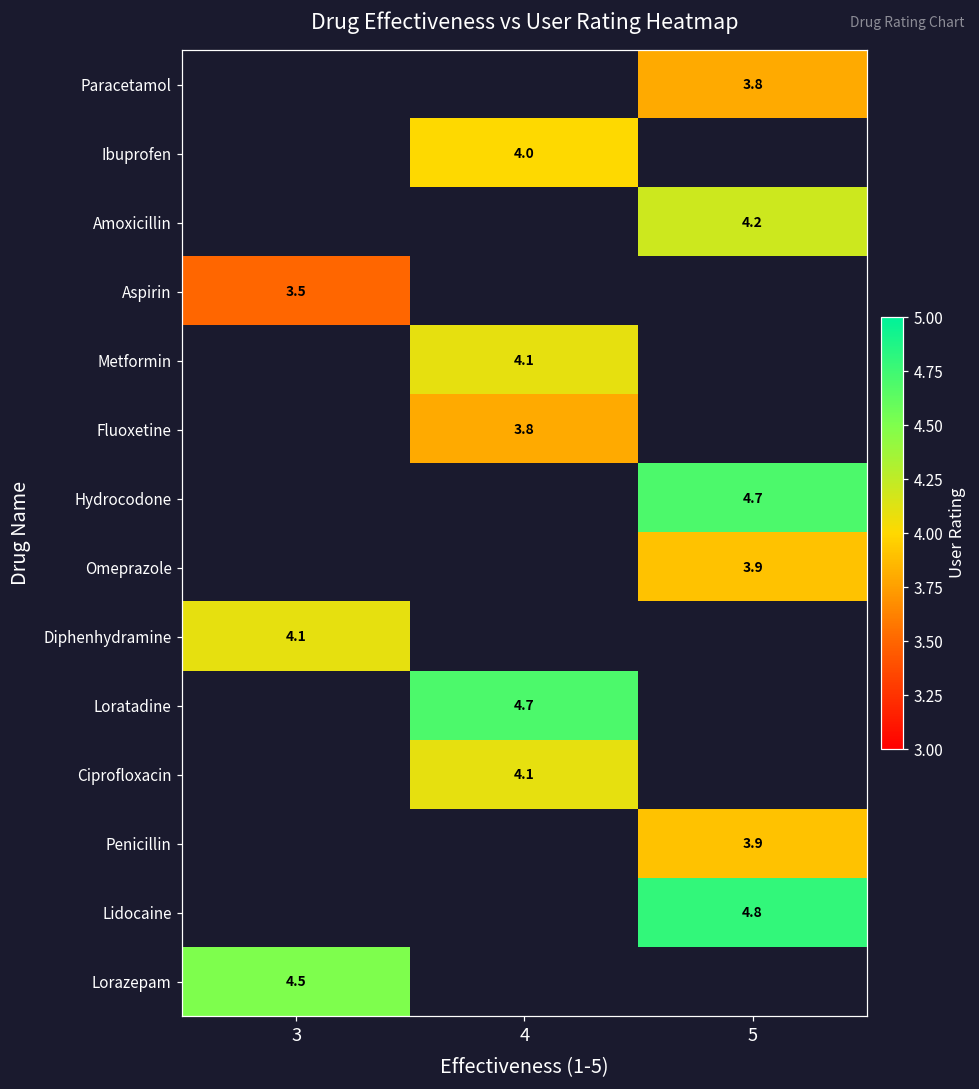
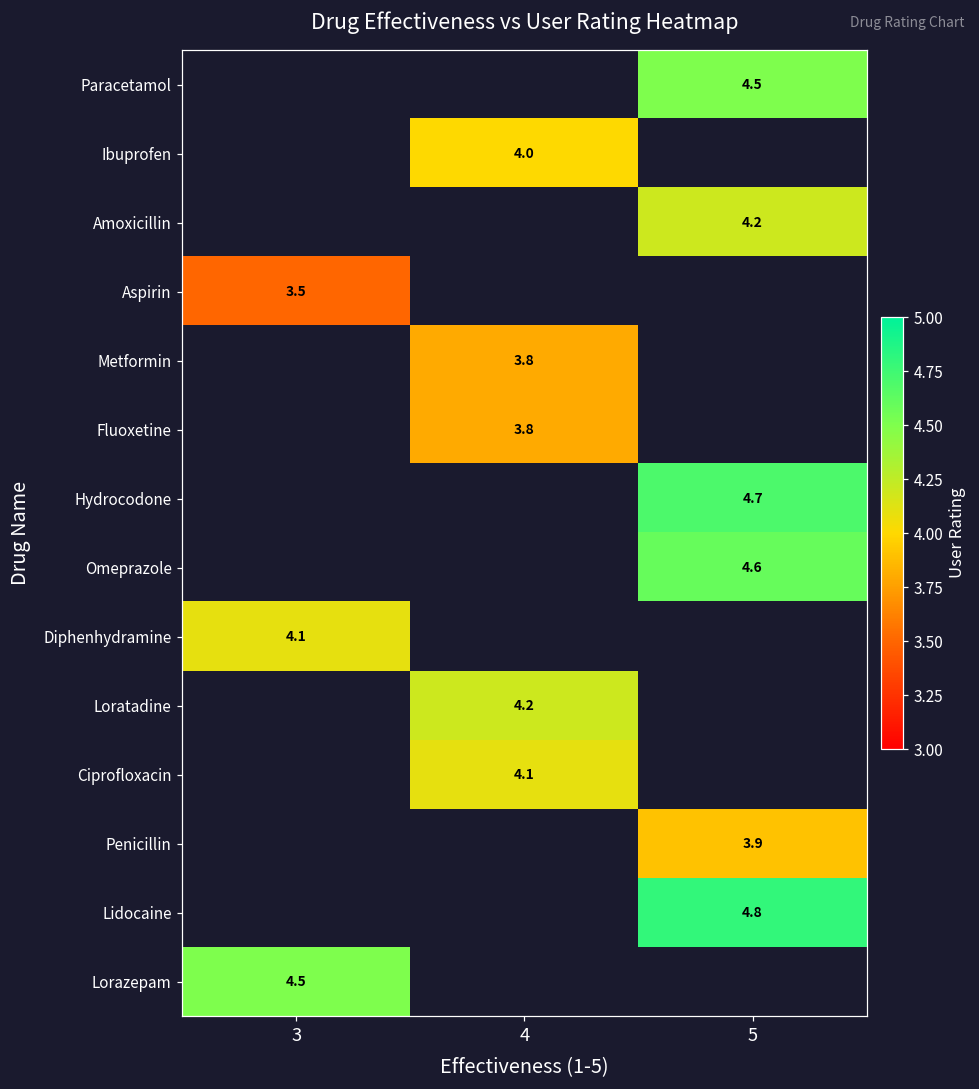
Paracetamol, 5: 3.8 -> 4.5
Metformin, 4: 4.1 -> 3.8
Omeprazole, 5: 3.9 -> 4.6
Loratadine, 4: 4.7 -> 4.2
